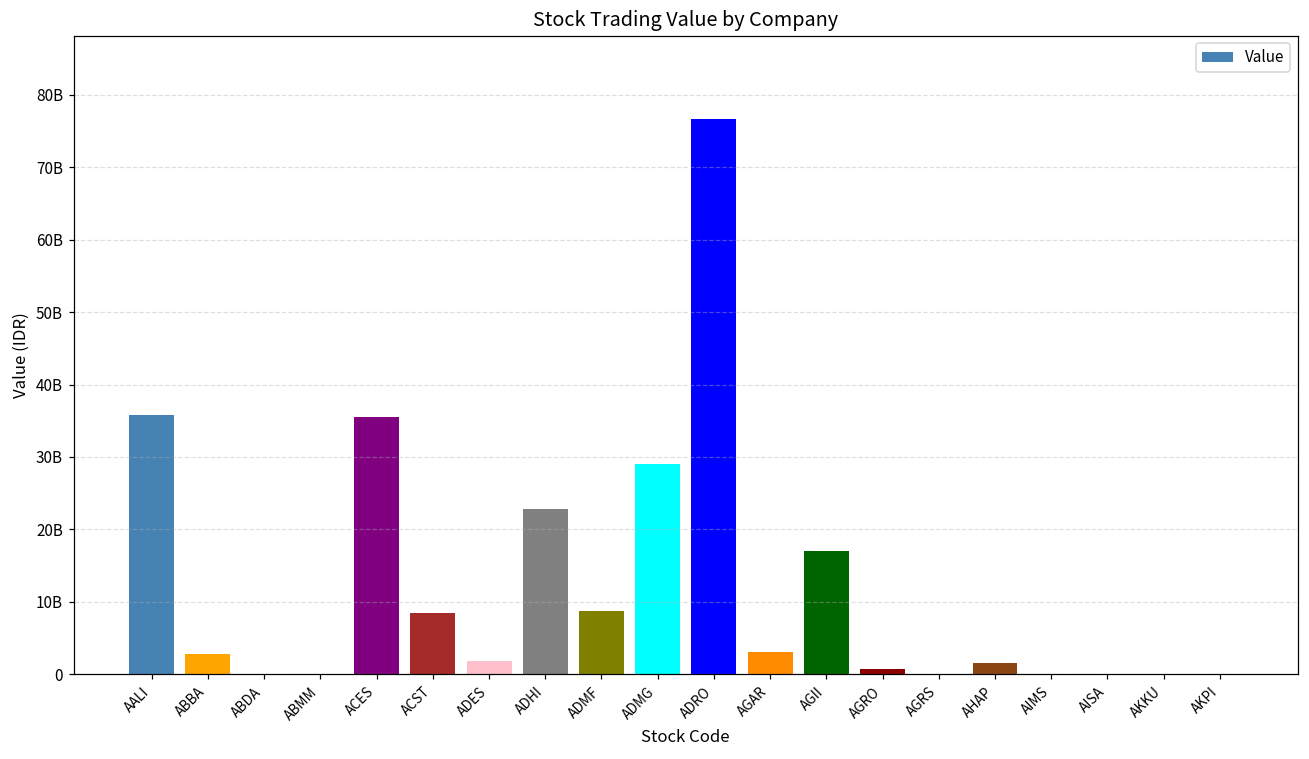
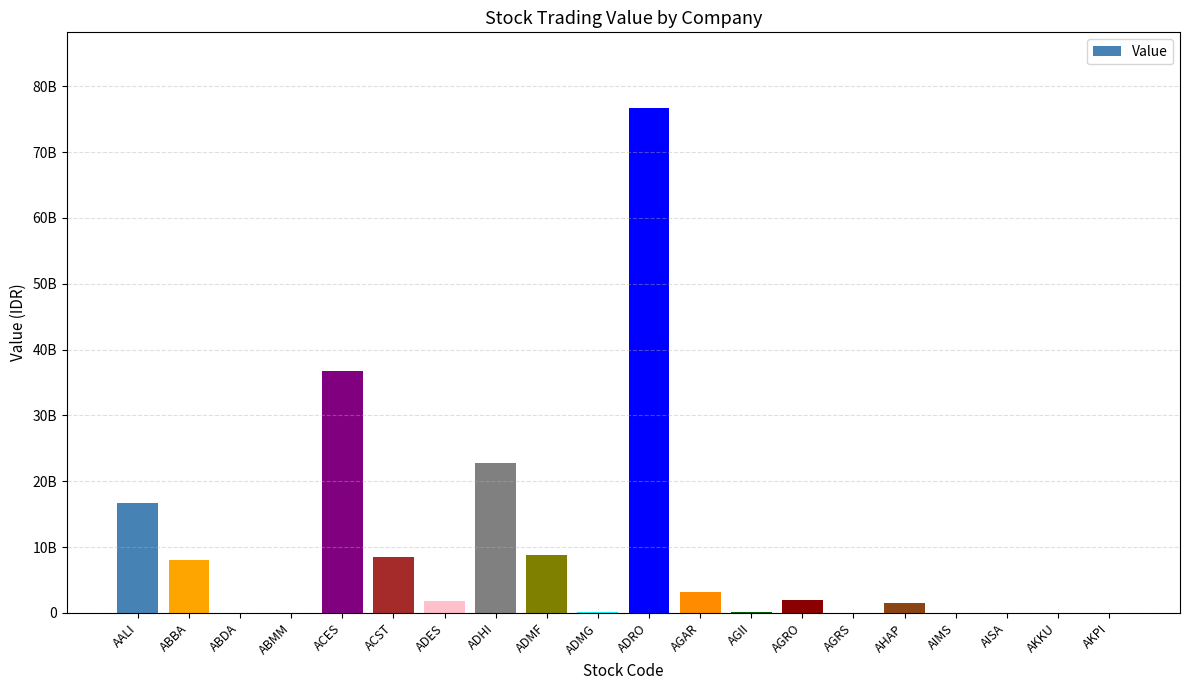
AALI: 36000000000 -> 17000000000
ABBA: 3000000000 -> 8000000000
ACES: 36000000000 -> 37000000000
ADMG: 29000000000 -> 0
AGII: 17000000000 -> 0
AGRO: 1000000000 -> 2000000000
